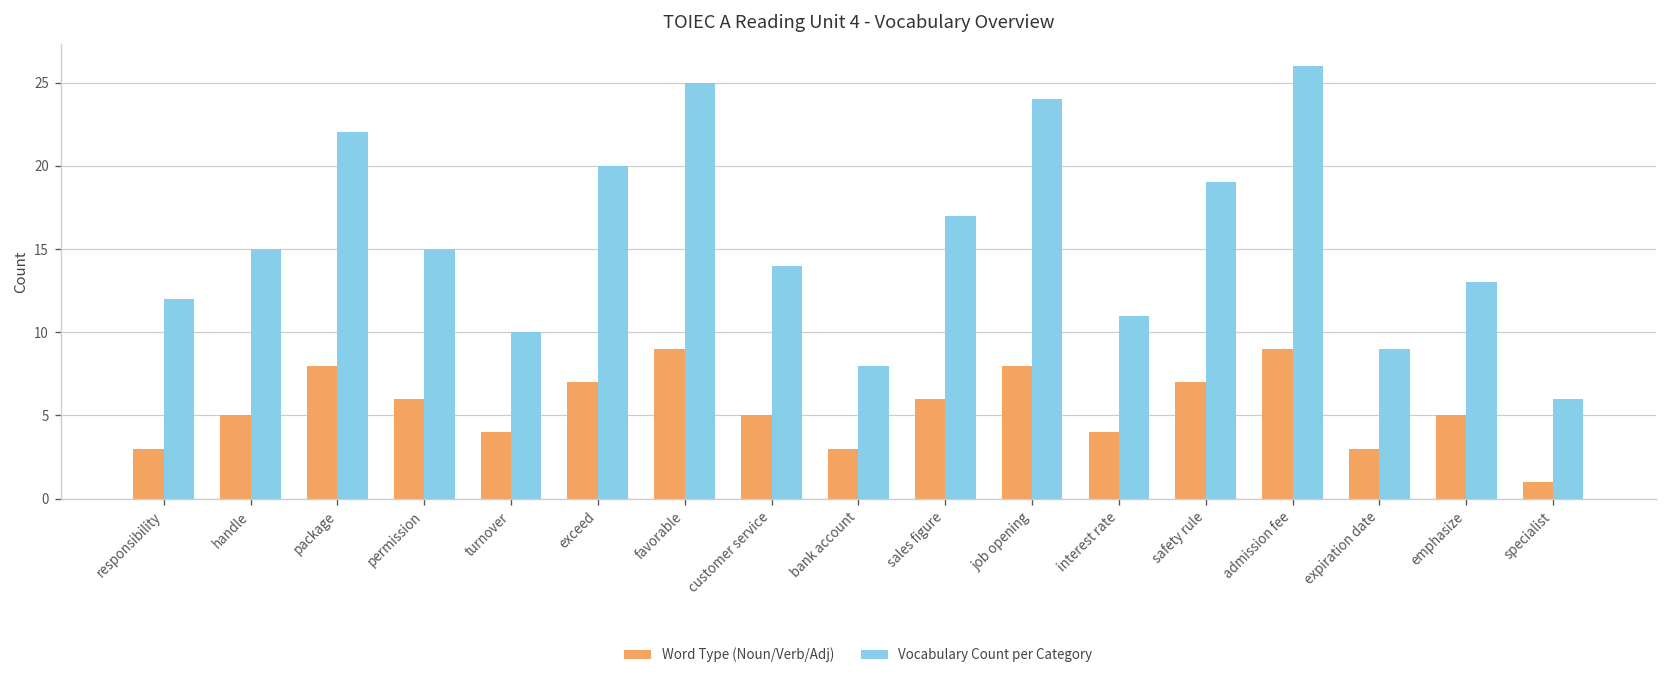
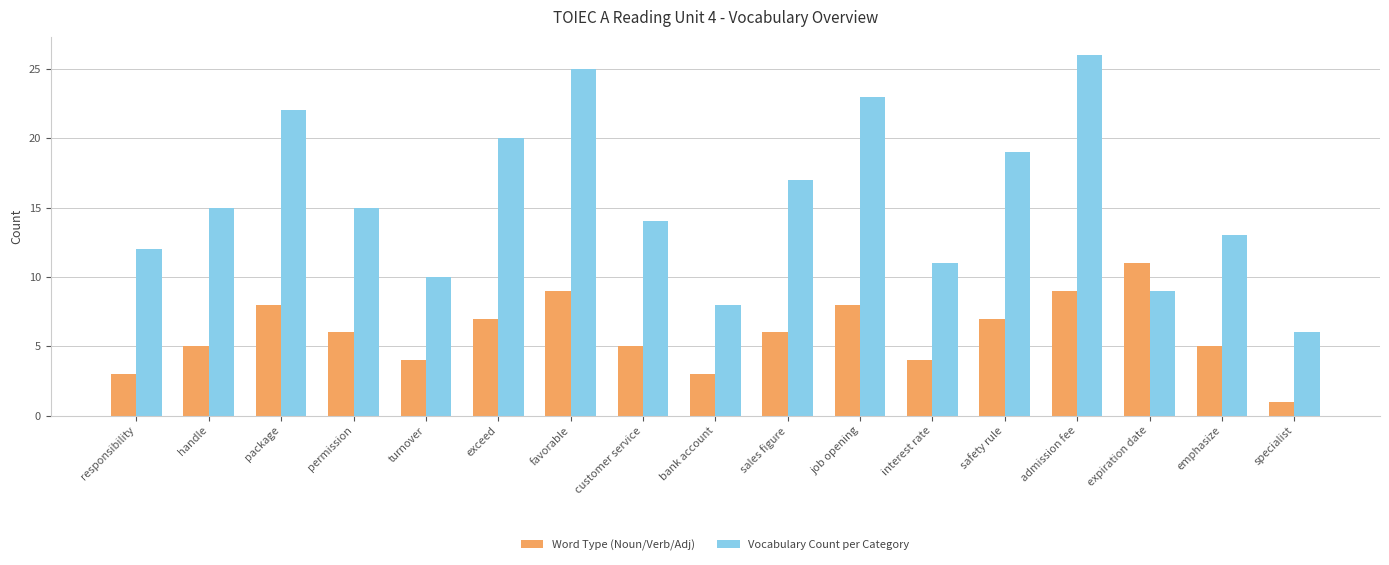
Vocabulary Count per Category, job opening: 24 -> 23
Word Type (Noun/Verb/Adj), expiration date: 3 -> 11
